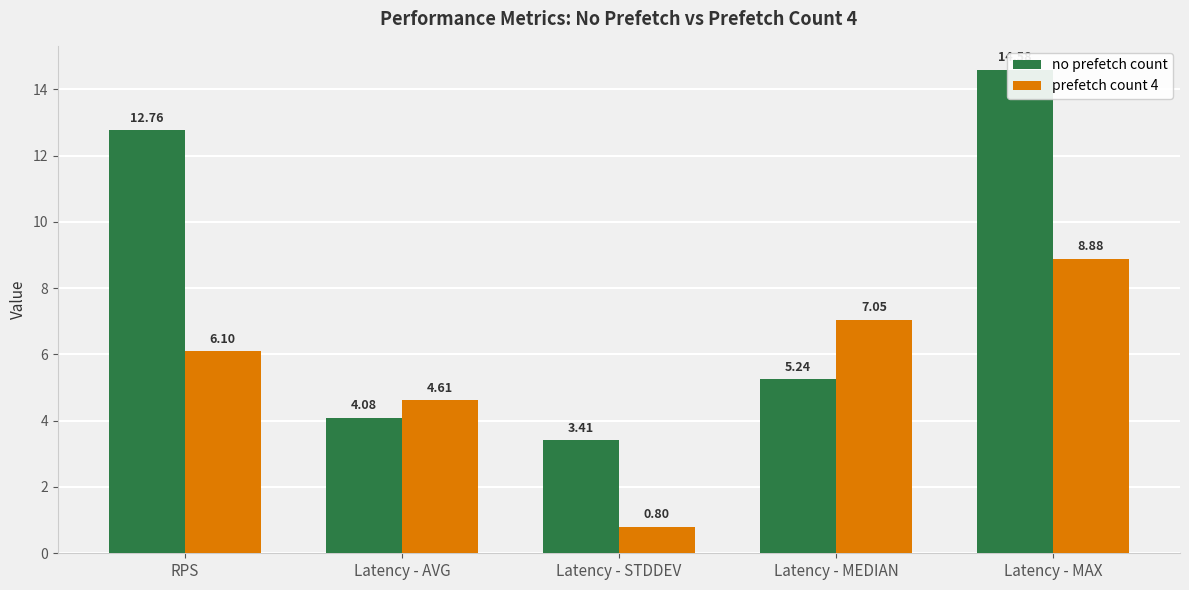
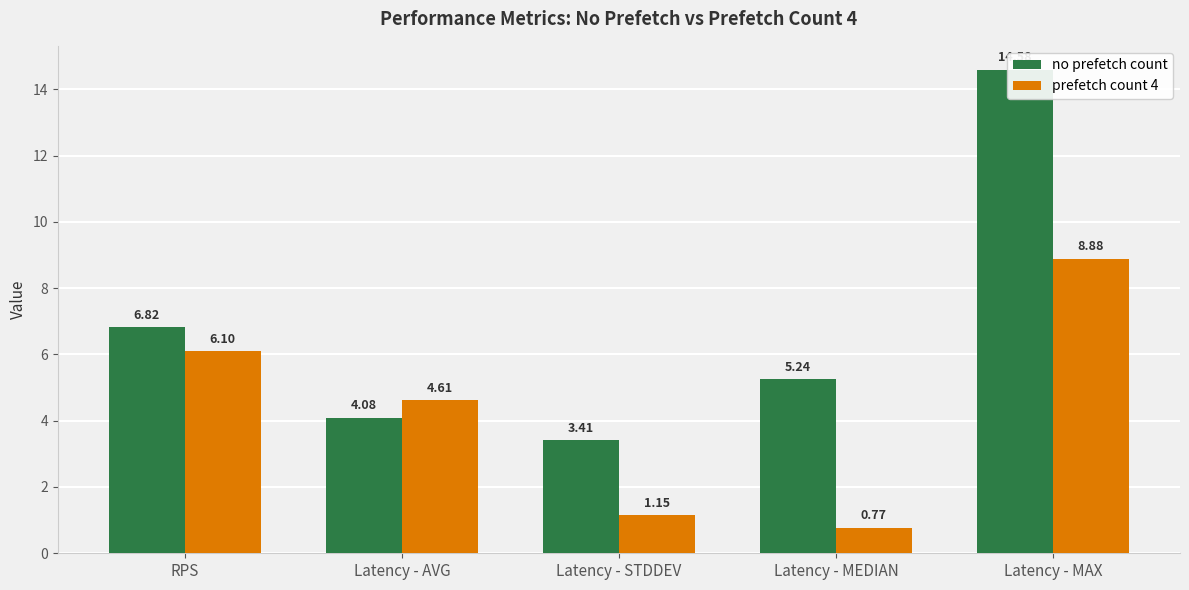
no prefetch count, RPS: 12.76 -> 6.82
prefetch count 4, Latency - STDDEV: 0.80 -> 1.15
prefetch count 4, Latency - MEDIAN: 7.05 -> 0.77
